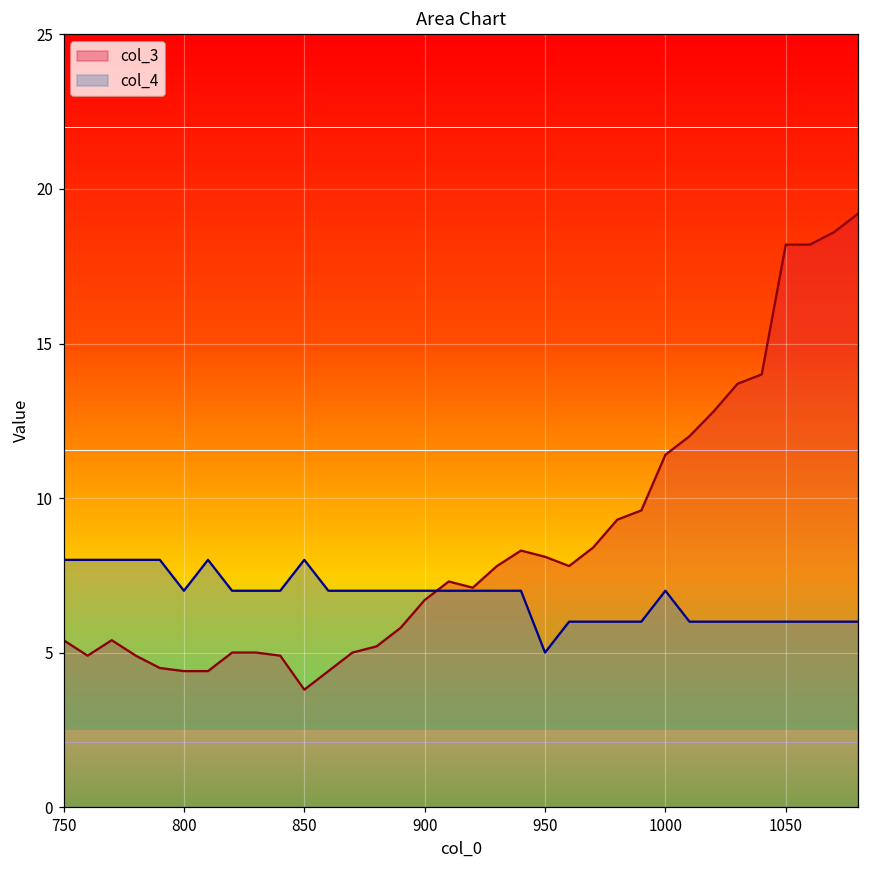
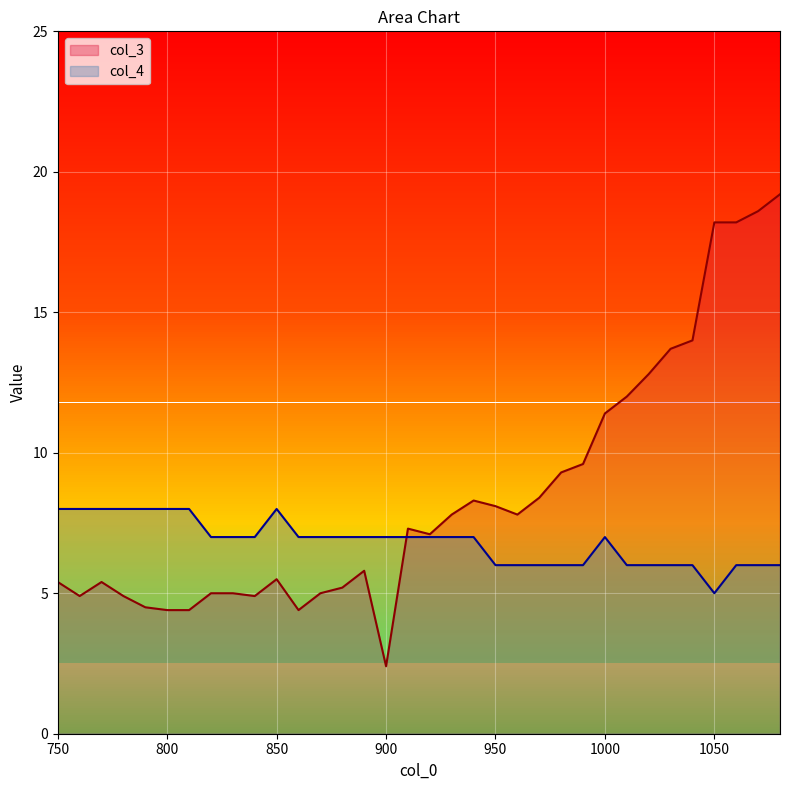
col_4, 800: 7 -> 8
col_3, 850: 3.8 -> 5.5
col_3, 900: 6.7 -> 2.4
col_4, 950: 5 -> 6
col_4, 1050: 6 -> 5
